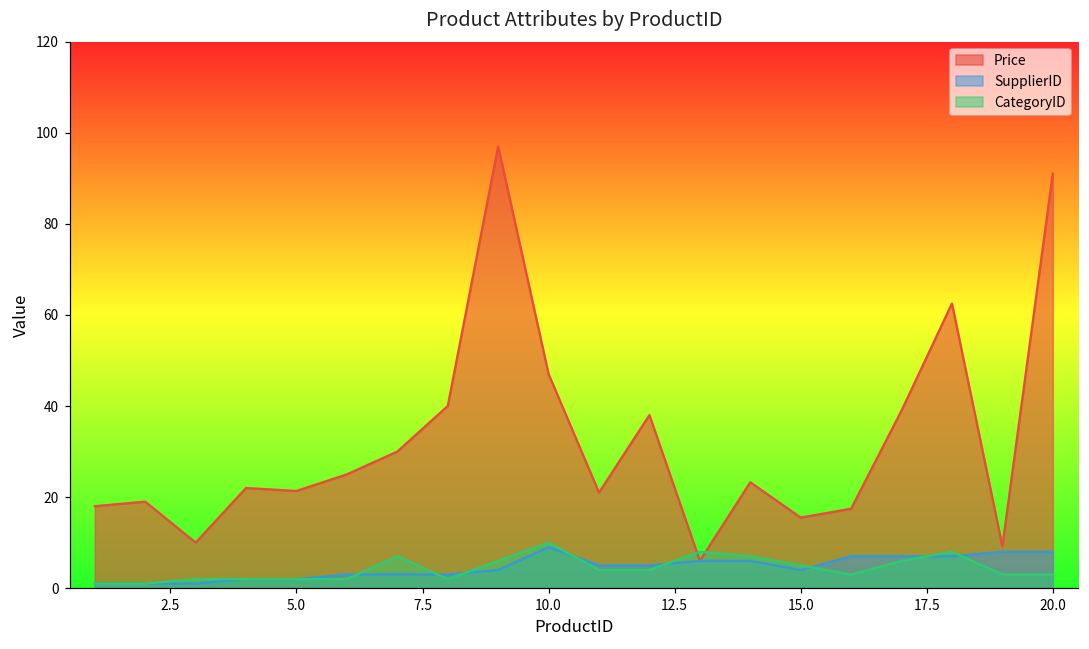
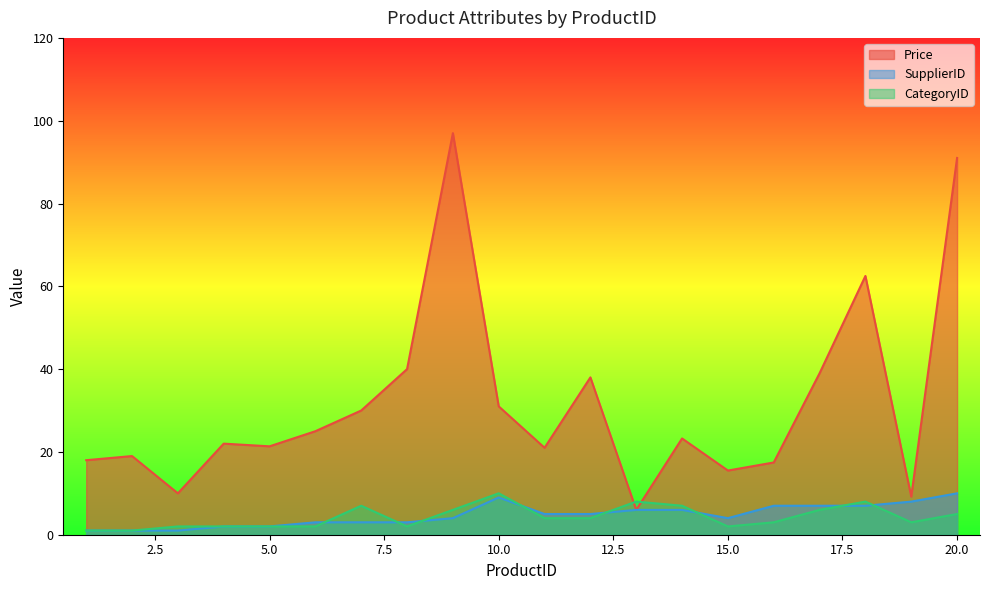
Price, 10.0: 47 -> 31
CategoryID, 15.0: 5 -> 2
SupplierID, 20.0: 8 -> 10
CategoryID, 20.0: 3 -> 5
